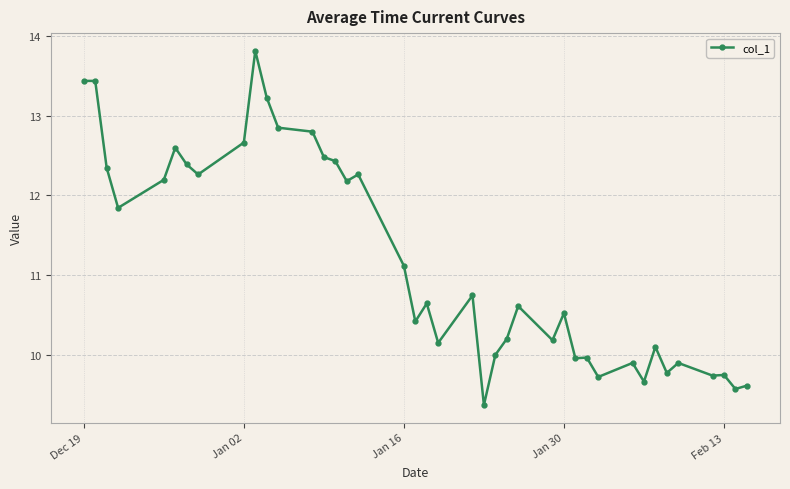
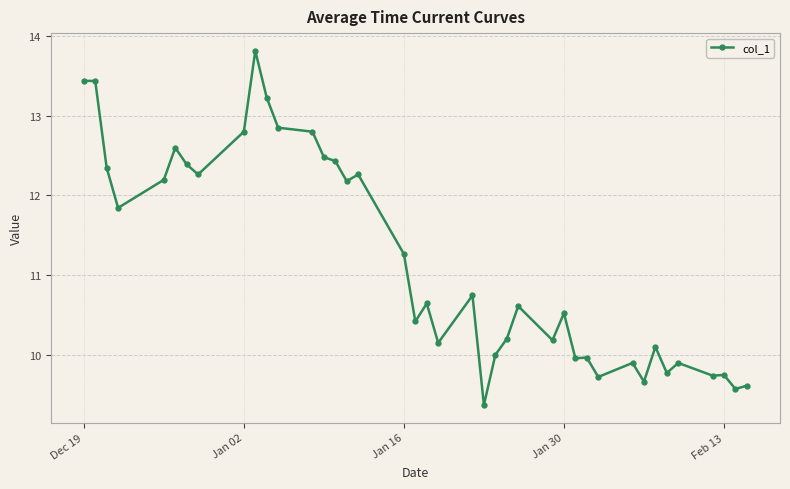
Jan 02: 12.7 -> 12.8
Jan 16: 11.1 -> 11.3
